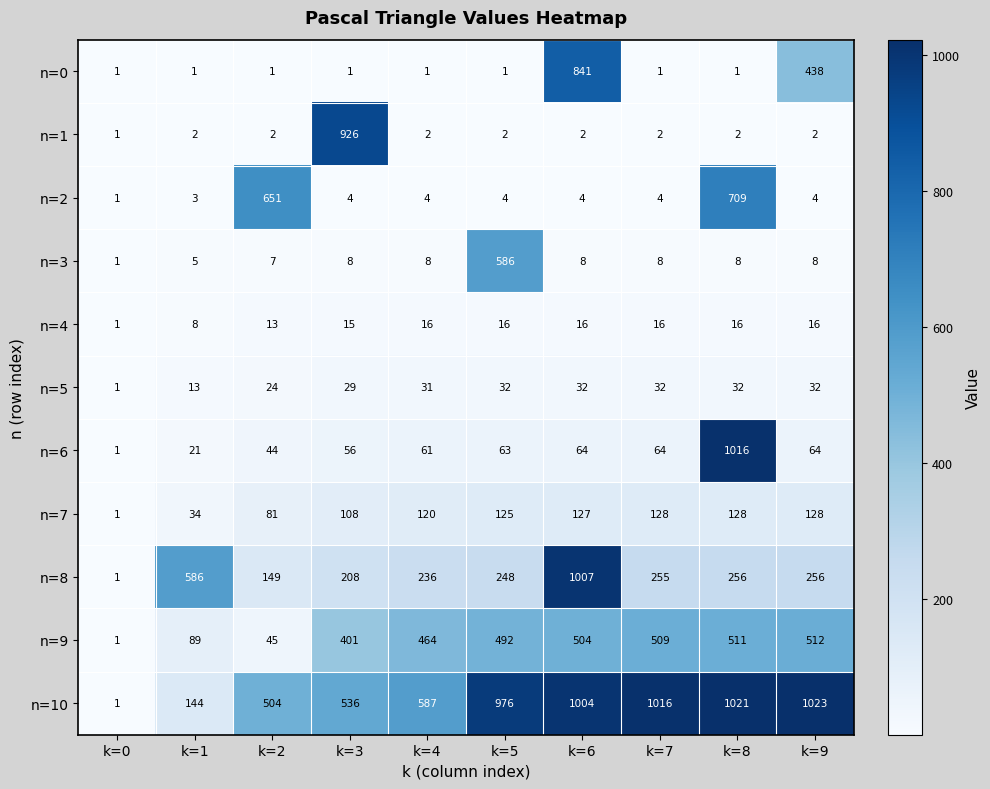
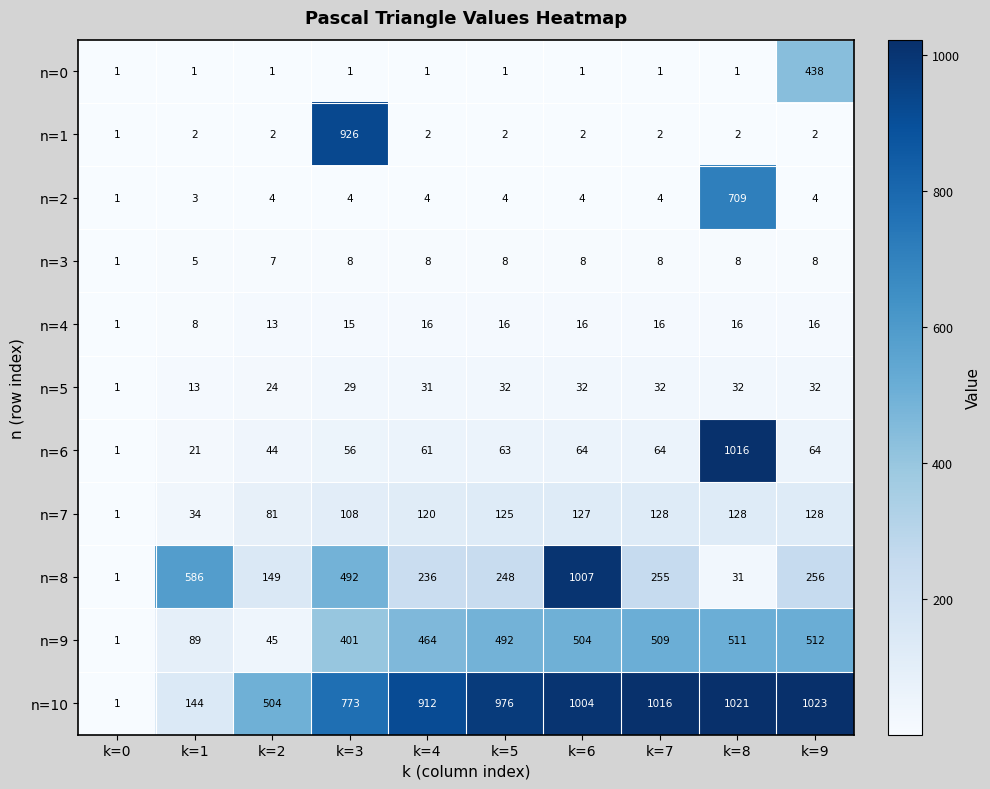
n=0, k=6: 841 -> 1
n=2, k=2: 651 -> 4
n=3, k=5: 586 -> 8
n=8, k=3: 208 -> 492
n=8, k=8: 256 -> 31
n=10, k=3: 536 -> 773
n=10, k=4: 587 -> 912
